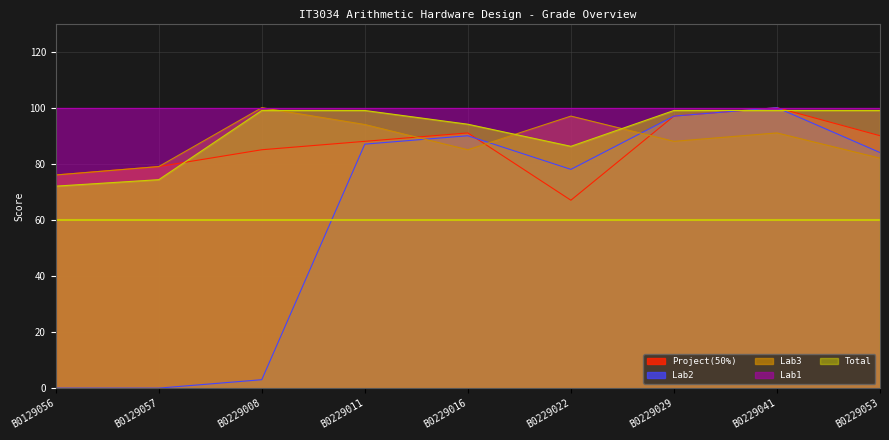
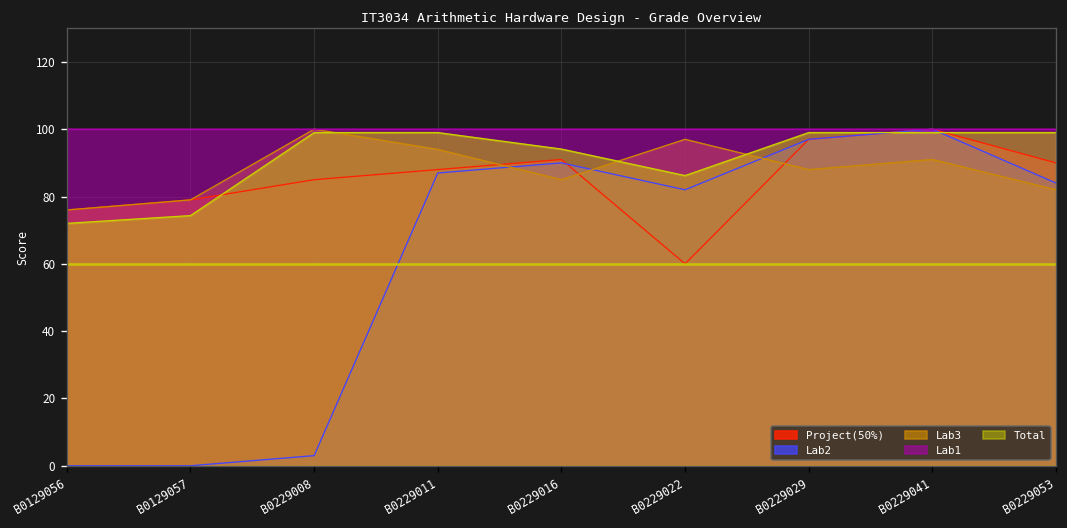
Project(50%), B0229022: 67 -> 60
Lab2, B0229022: 78 -> 82
